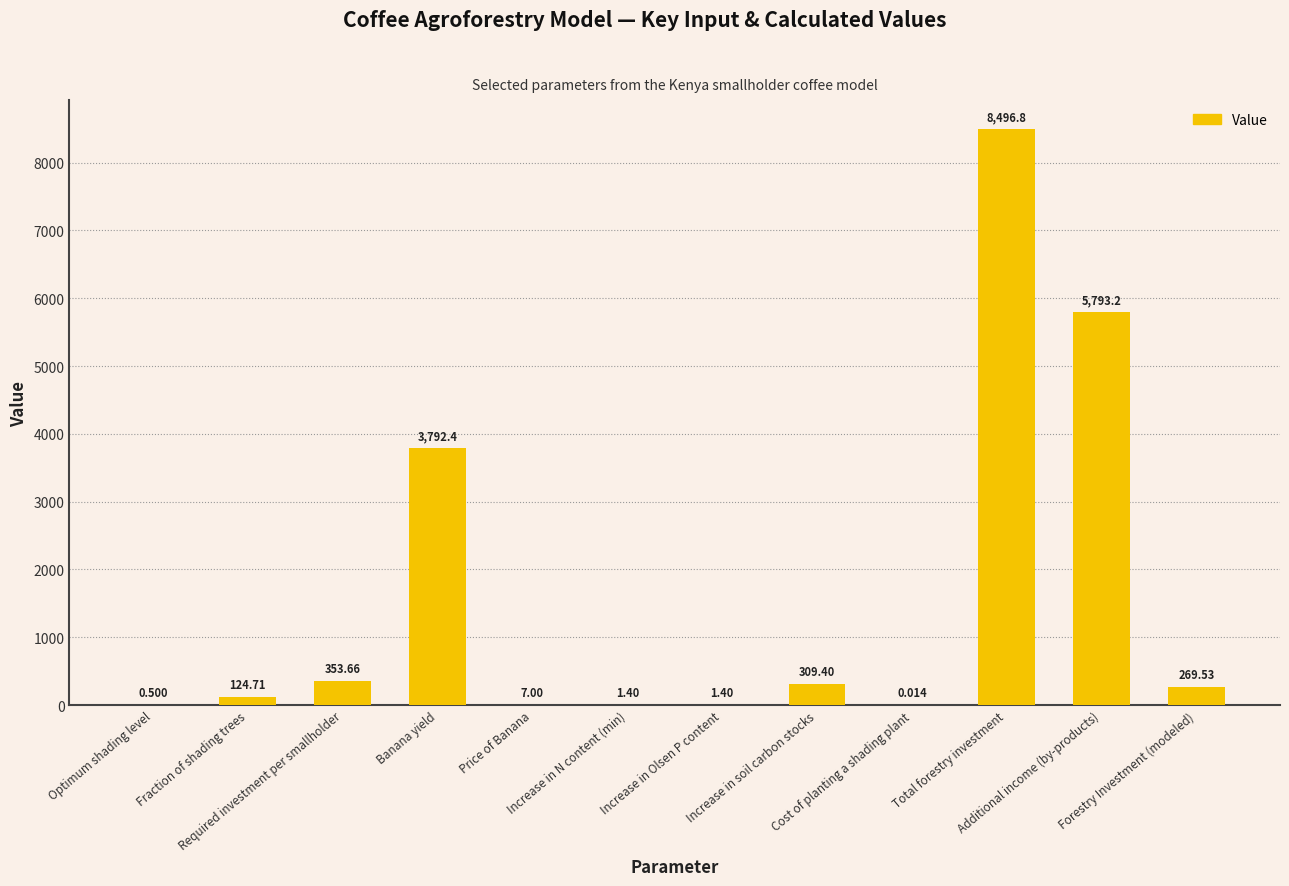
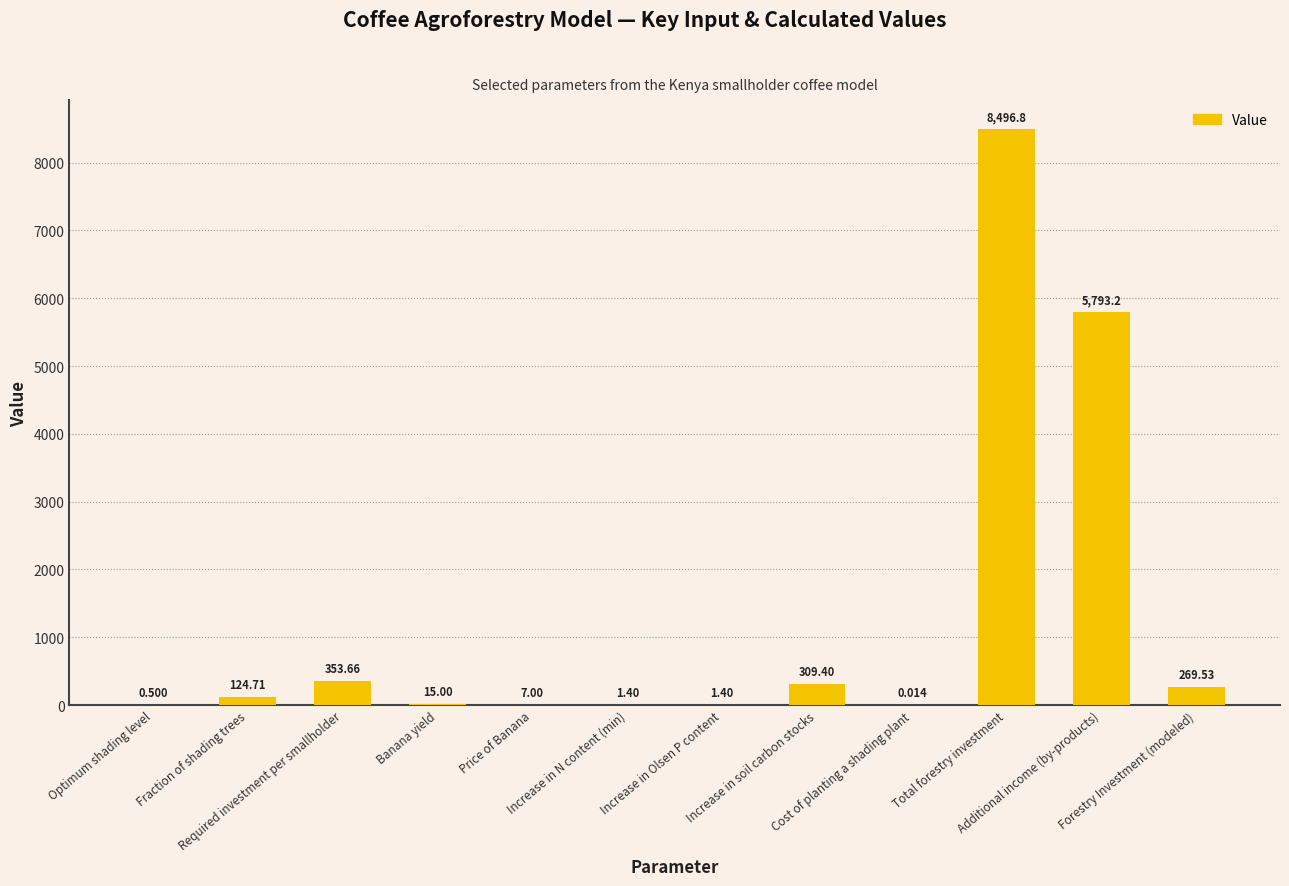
Banana yield: 3,792.4 -> 15.00
